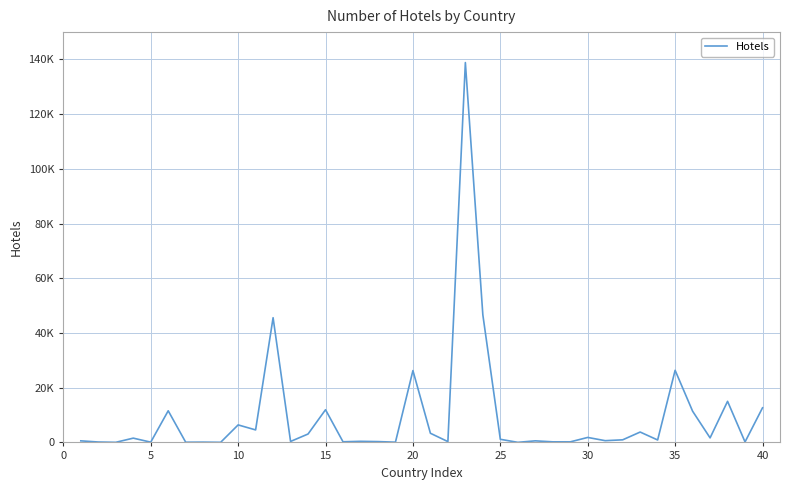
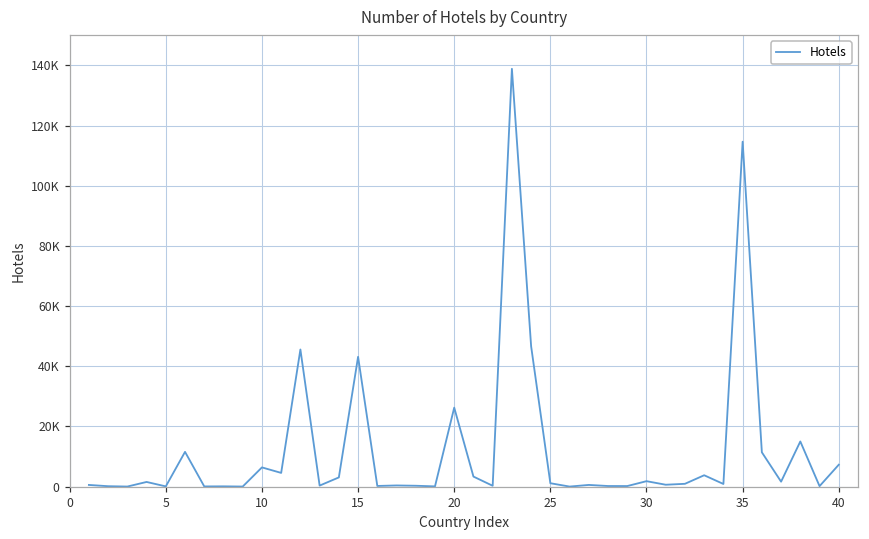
15: 12000 -> 43000
35: 26000 -> 115000
40: 13000 -> 7000
